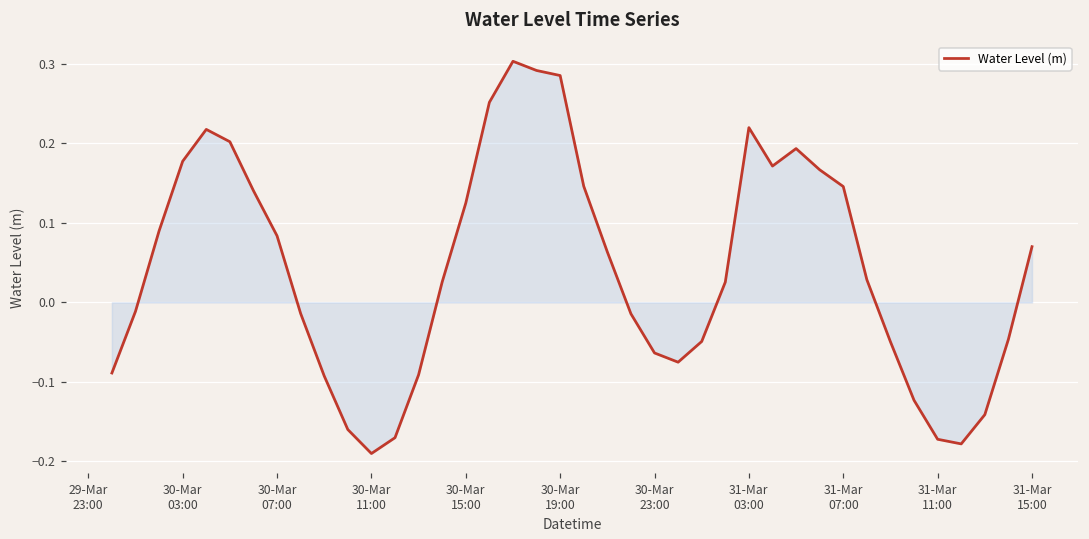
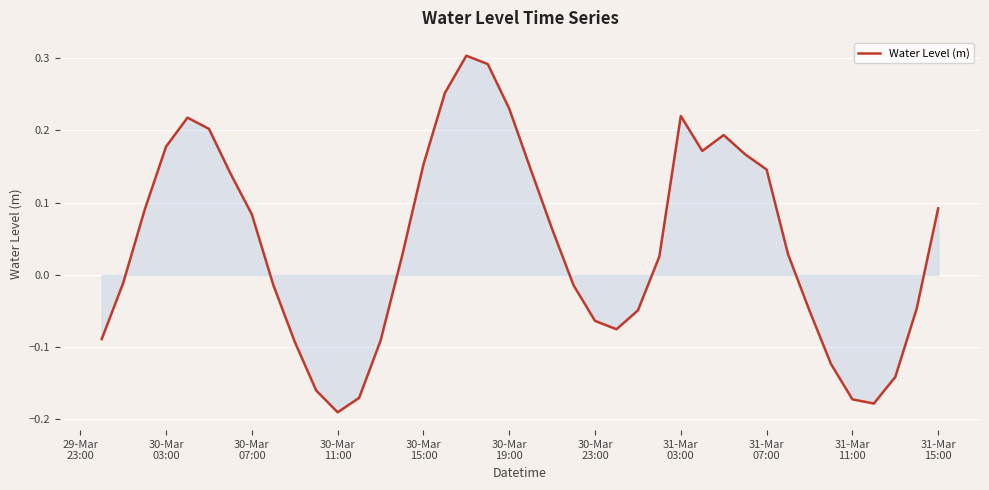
Water Level (m), 30-Mar 15:00: 0.13 -> 0.15
Water Level (m), 30-Mar 19:00: 0.29 -> 0.23
Water Level (m), 31-Mar 15:00: 0.07 -> 0.09
